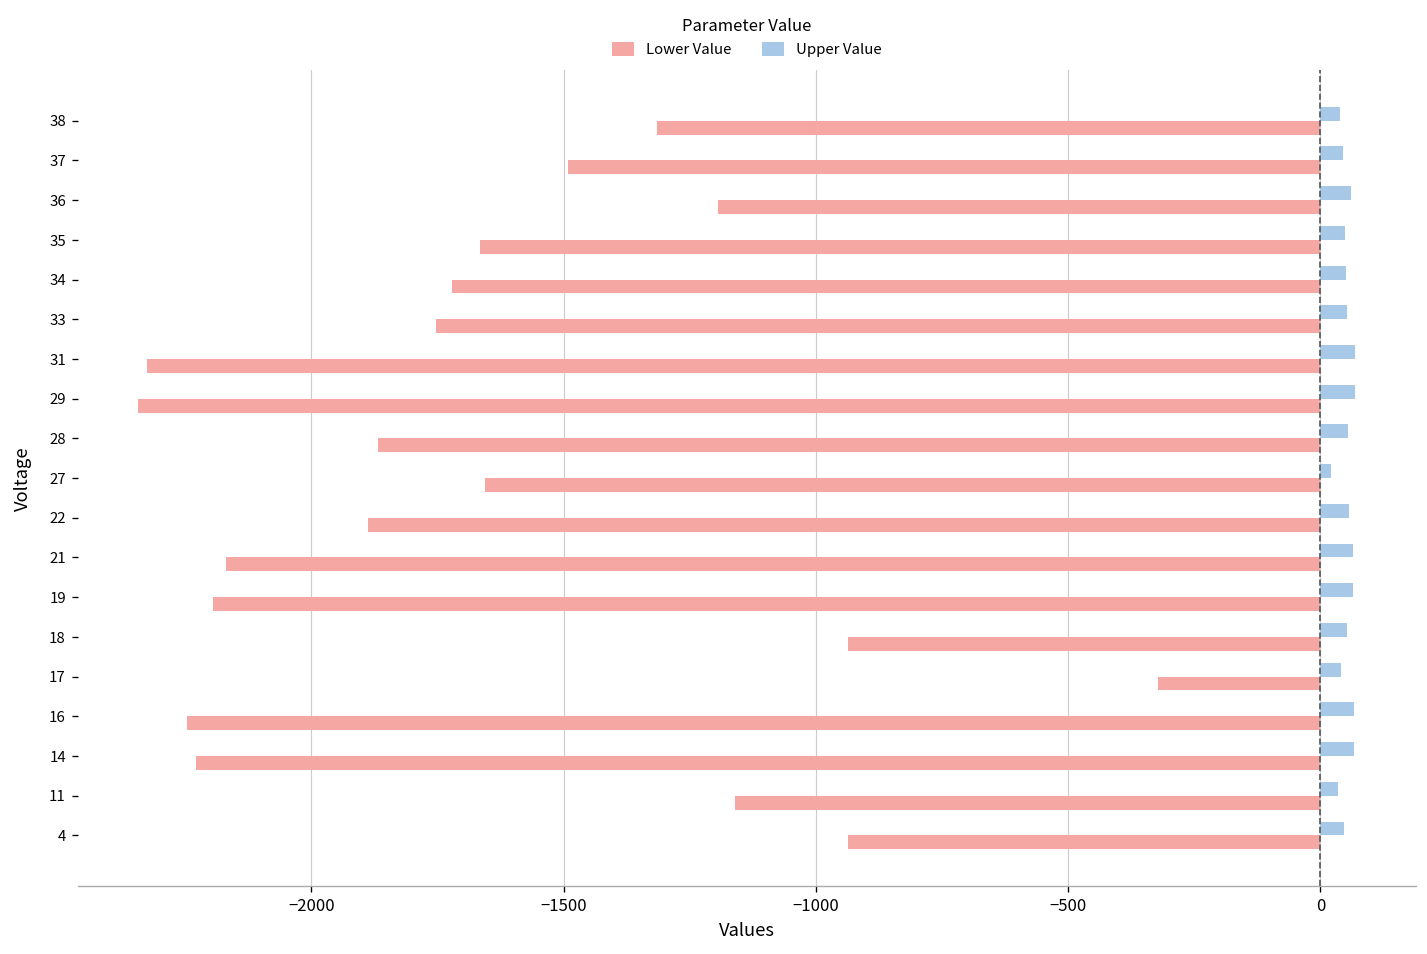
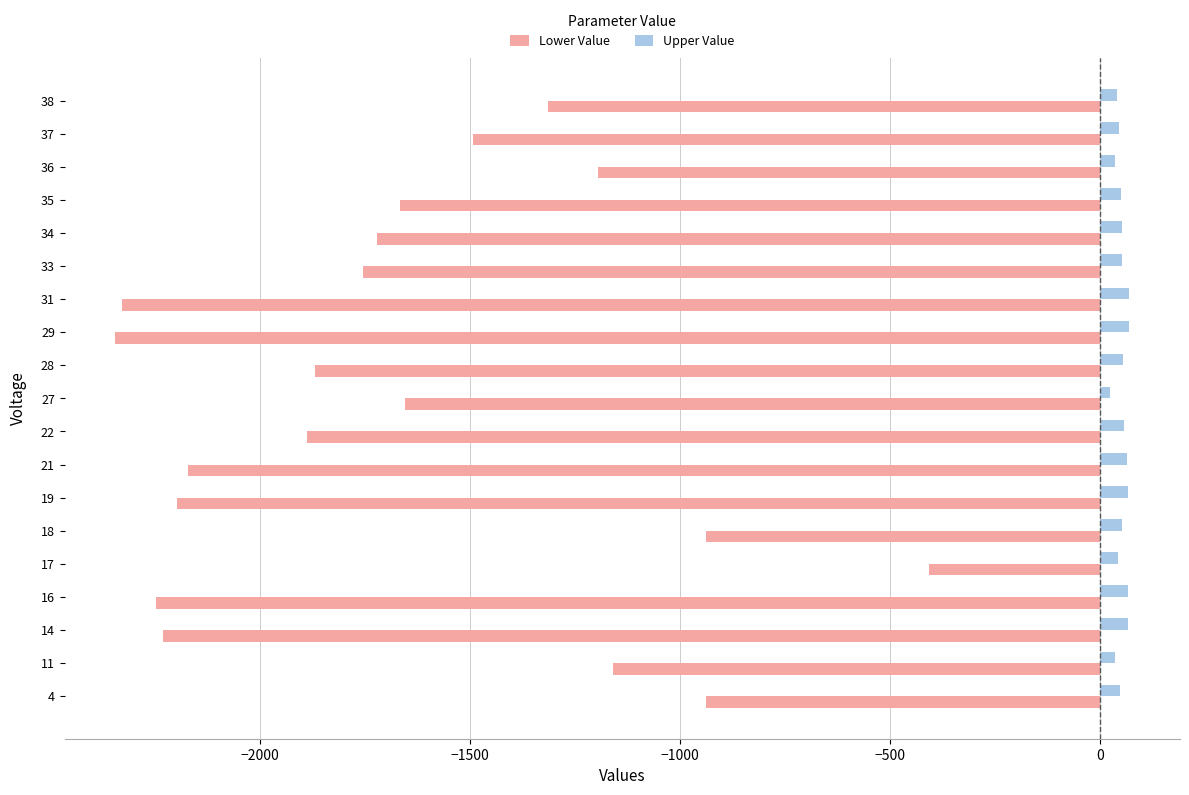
Upper Value, 36: 60 -> 40
Lower Value, 17: -320 -> -410
